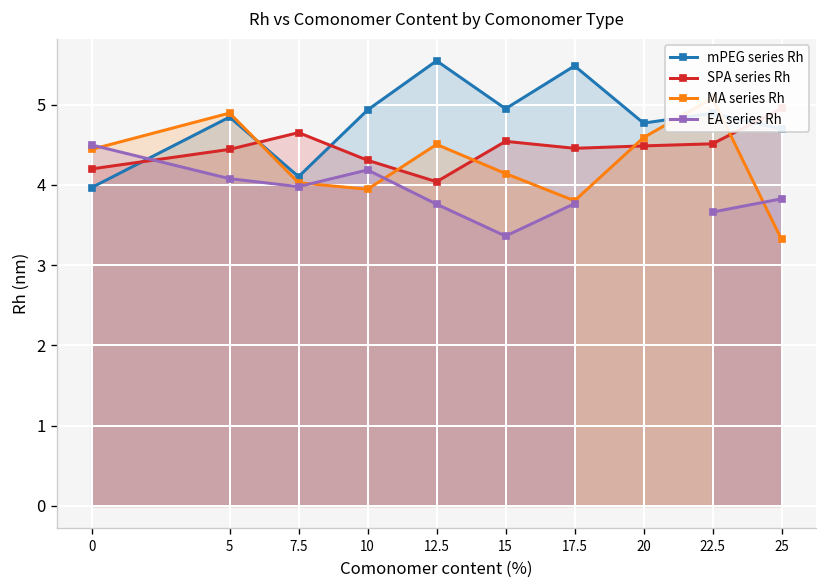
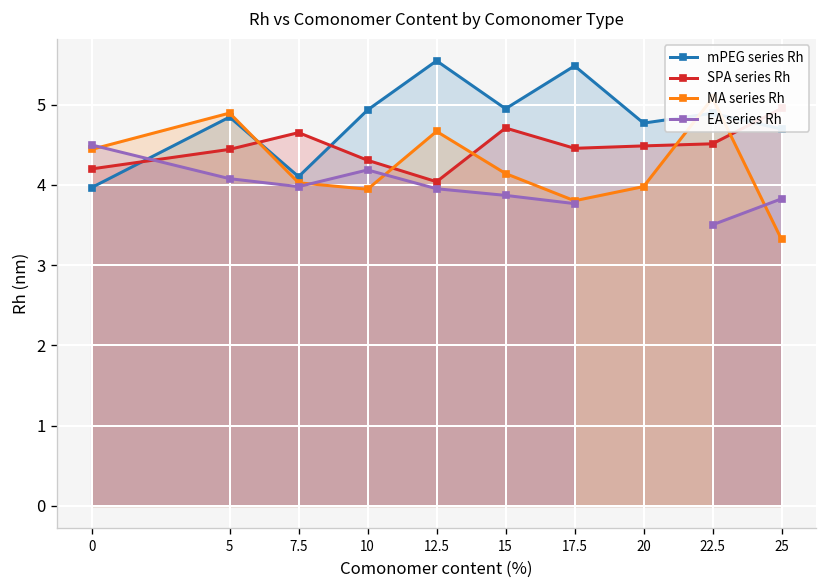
MA series Rh, 12.5: 4.5 -> 4.7
EA series Rh, 12.5: 3.8 -> 4.0
SPA series Rh, 15: 4.5 -> 4.7
EA series Rh, 15: 3.4 -> 3.9
MA series Rh, 20: 4.6 -> 4.0
EA series Rh, 22.5: 3.7 -> 3.5
